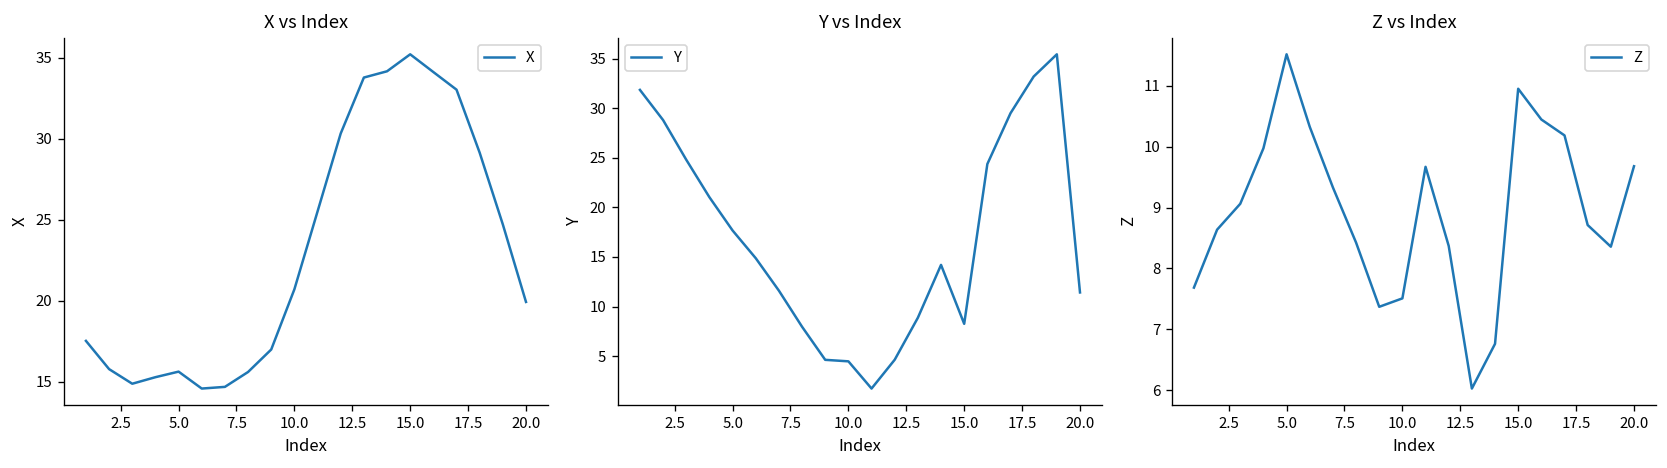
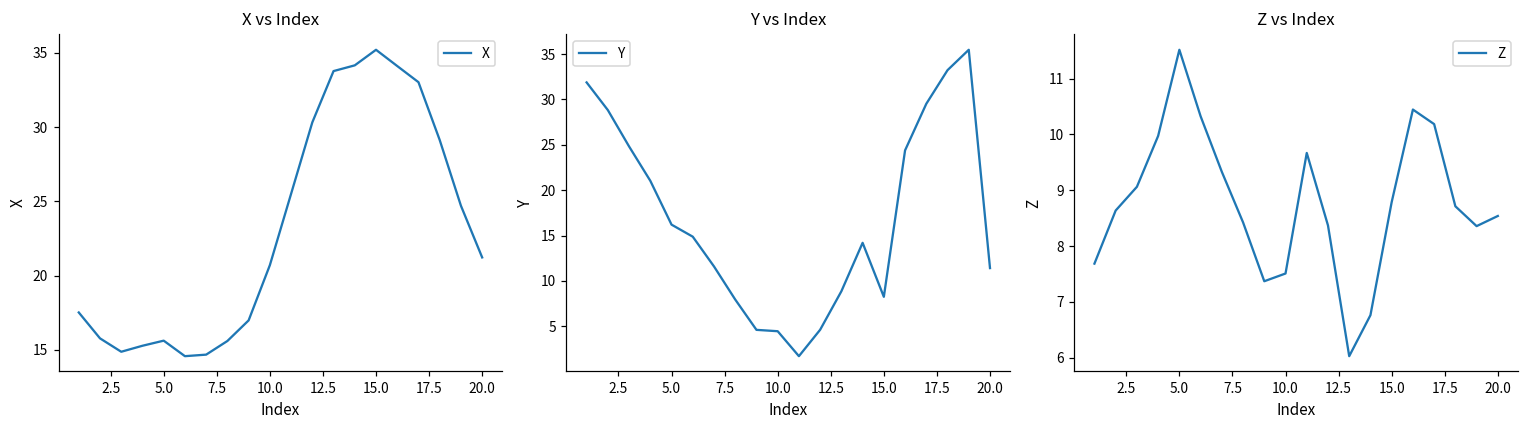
X vs Index, 20.0: 19.9 -> 21.2
Y vs Index, 5.0: 18 -> 16
Z vs Index, 15.0: 11.0 -> 8.8
Z vs Index, 20.0: 9.7 -> 8.5
